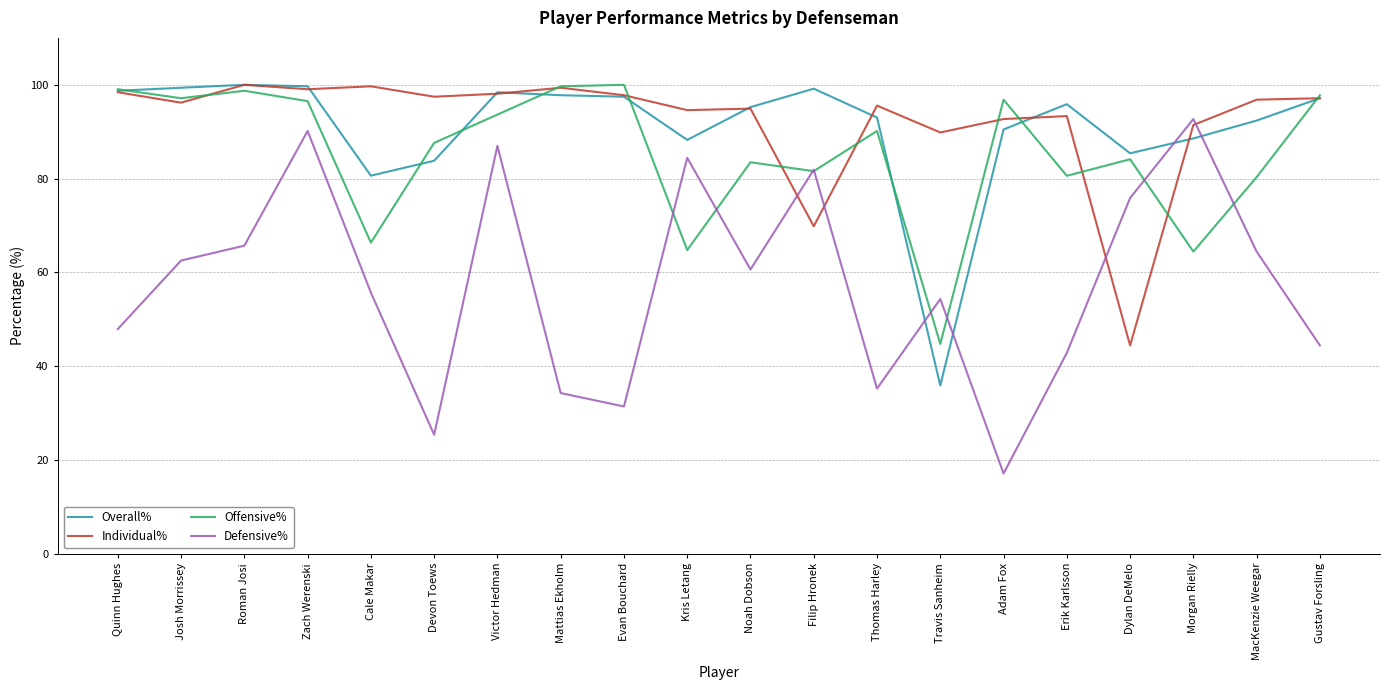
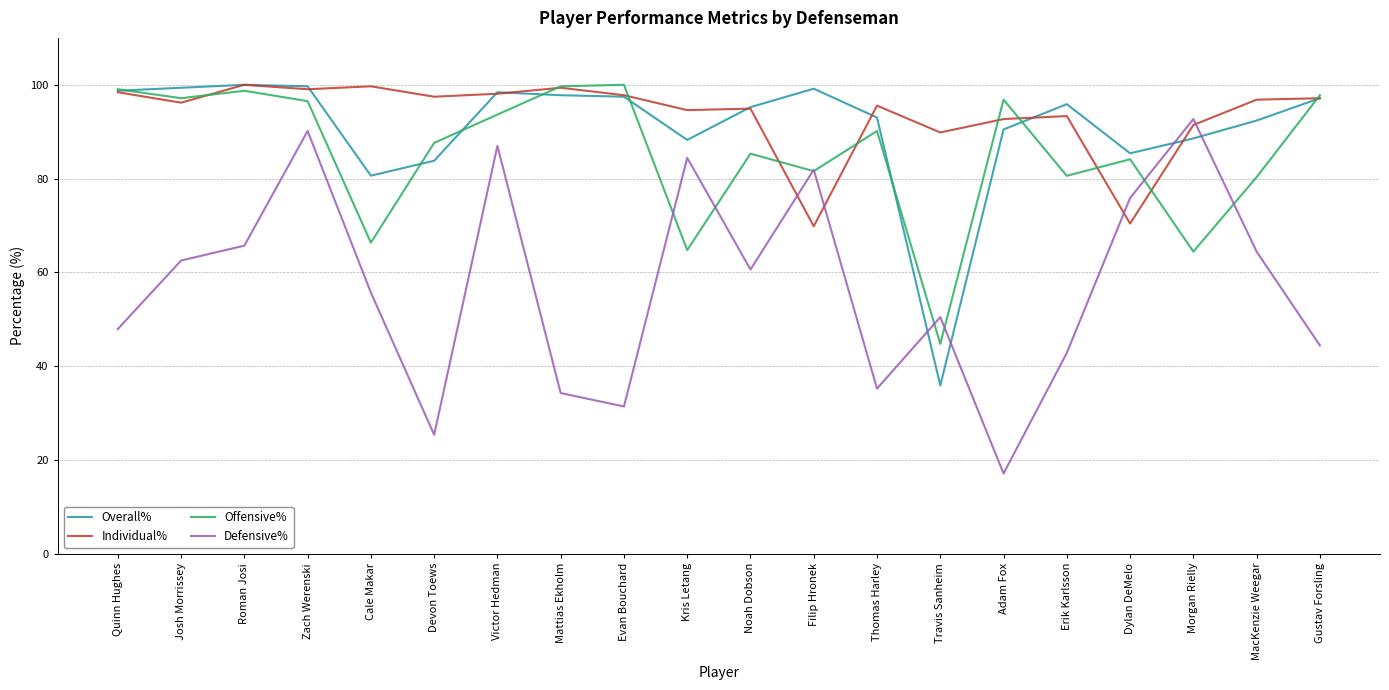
Offensive%, Noah Dobson: 83 -> 85
Defensive%, Travis Sanheim: 54 -> 50
Individual%, Dylan DeMelo: 44 -> 70
